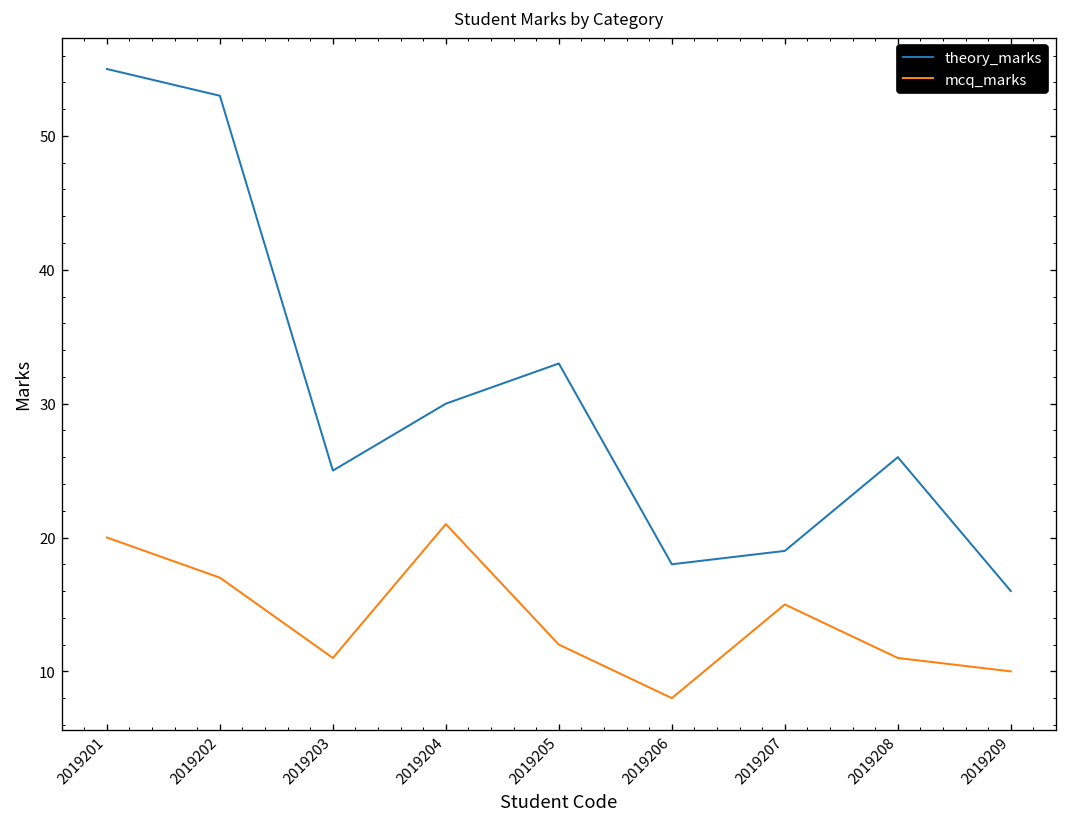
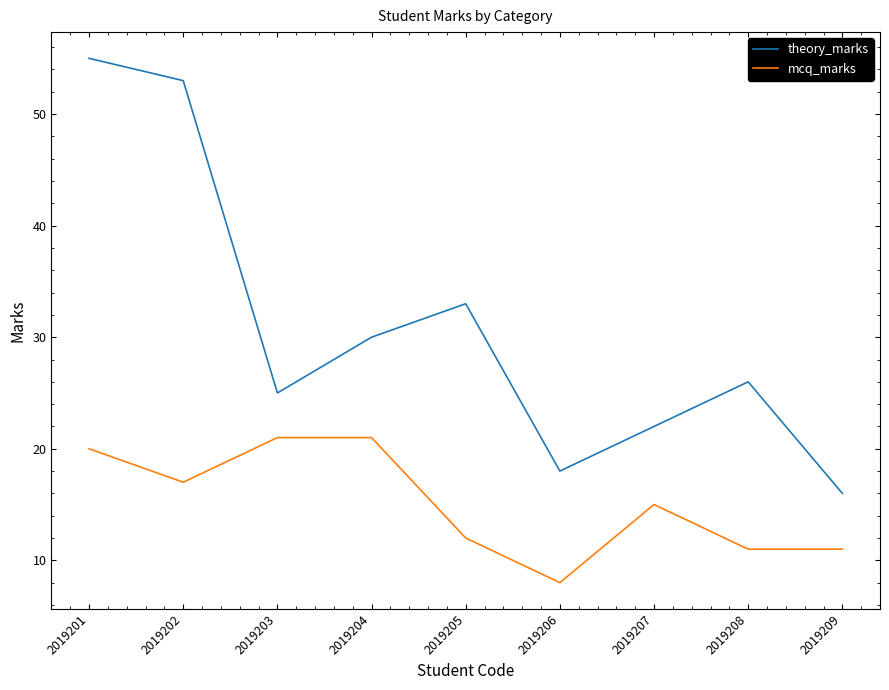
mcq_marks, 2019203: 11 -> 21
theory_marks, 2019207: 19 -> 22
mcq_marks, 2019209: 10 -> 11
